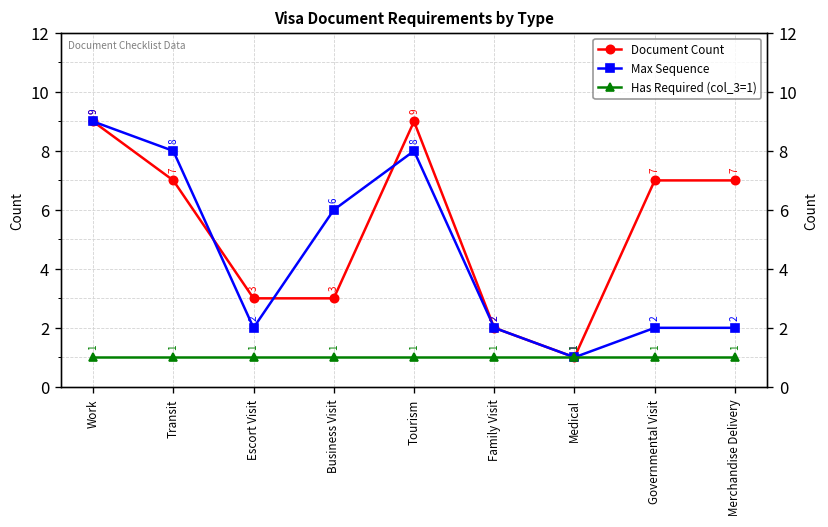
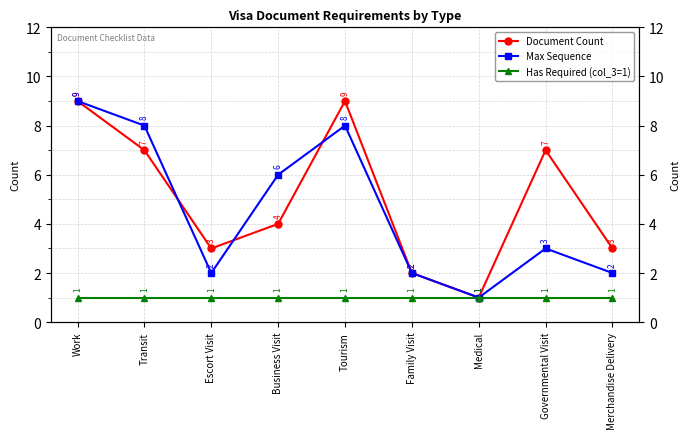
Document Count, Business Visit: 3 -> 4
Max Sequence, Governmental Visit: 2 -> 3
Document Count, Merchandise Delivery: 7 -> 3
